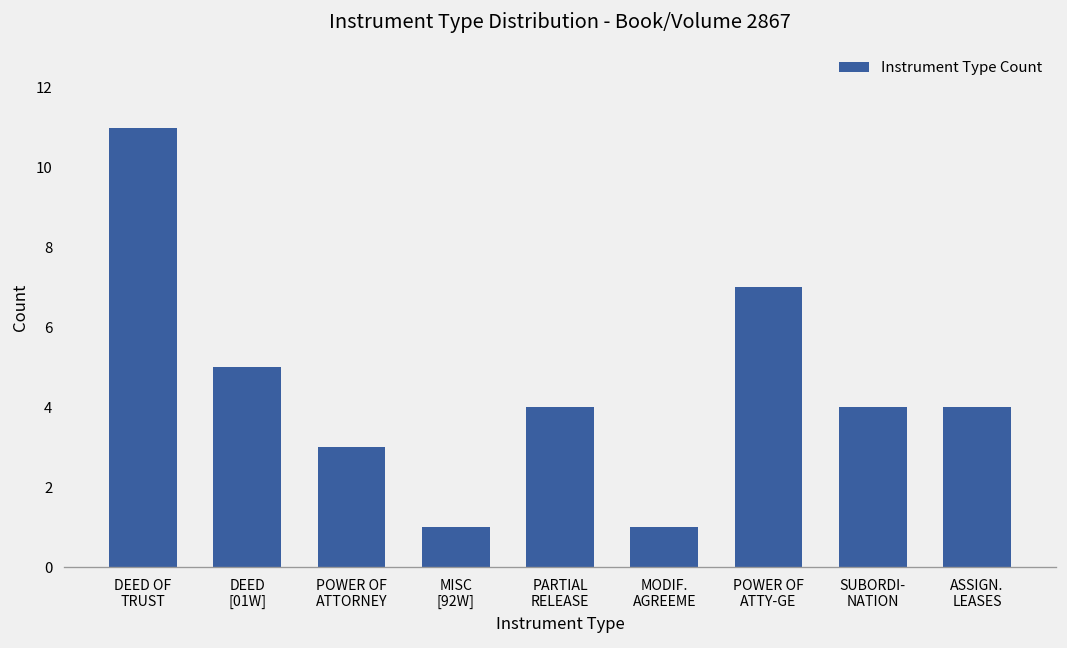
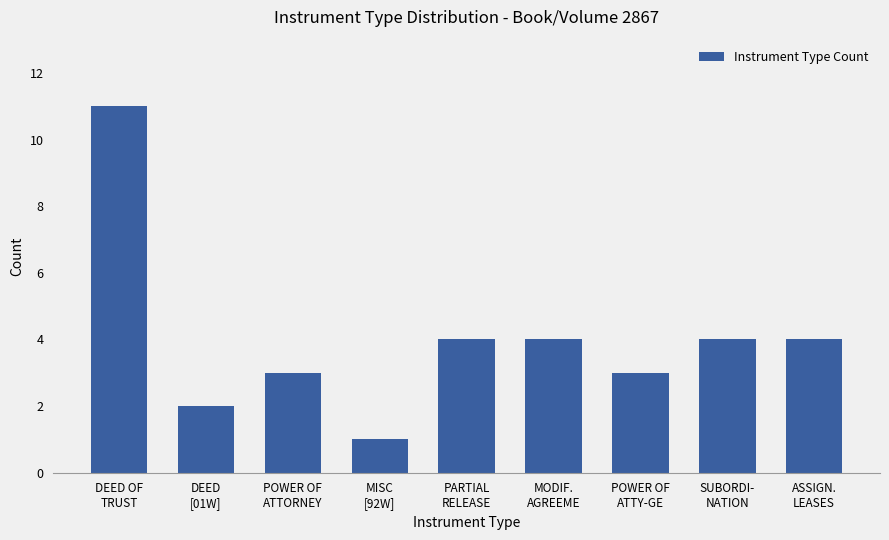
DEED [01W]: 5 -> 2
MODIF. AGREEME: 1 -> 4
POWER OF ATTY-GE: 7 -> 3
